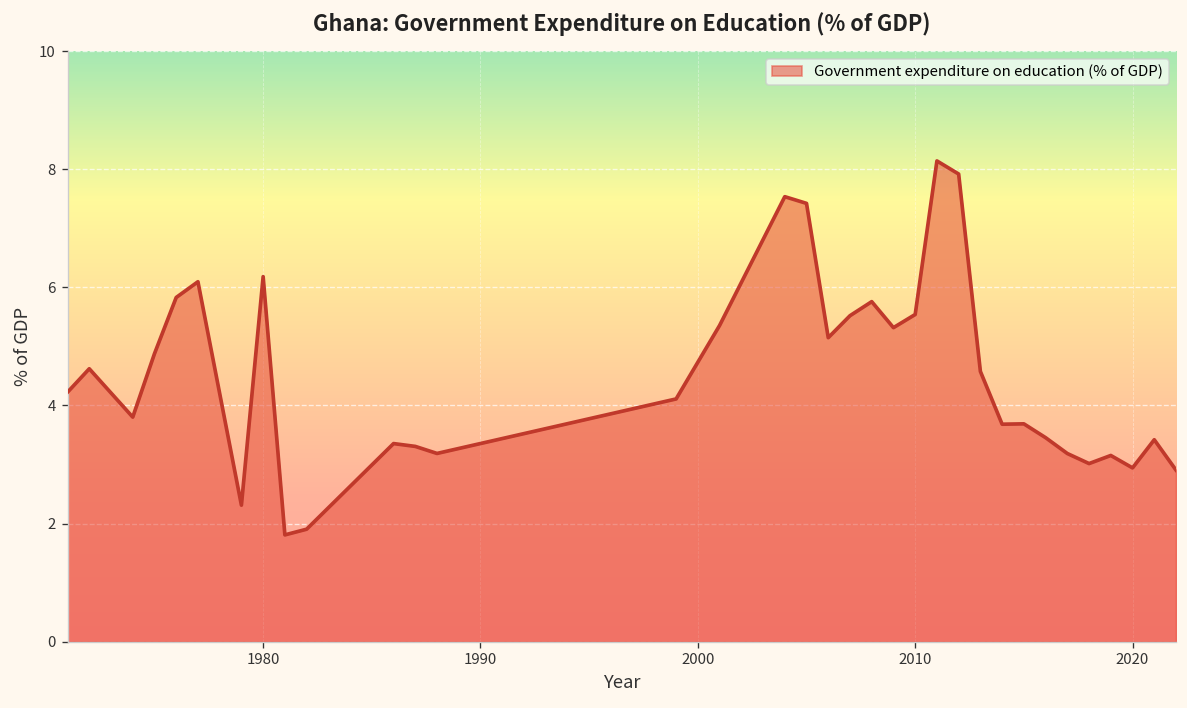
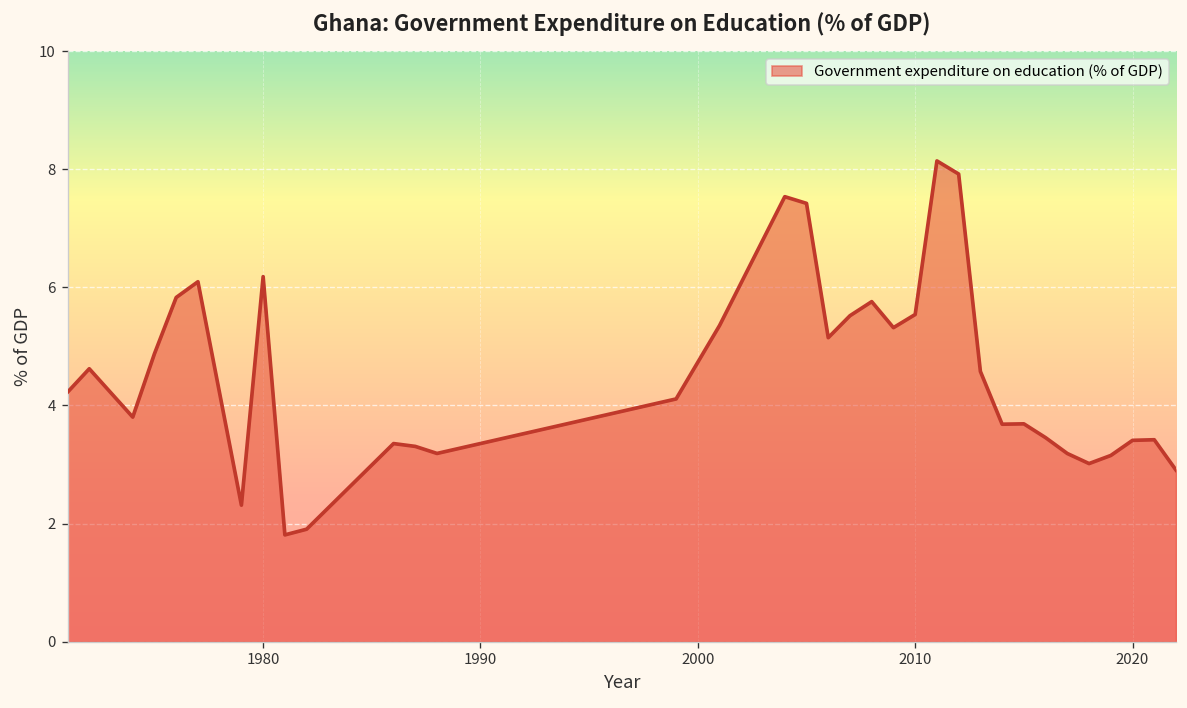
2020: 2.9 -> 3.4
